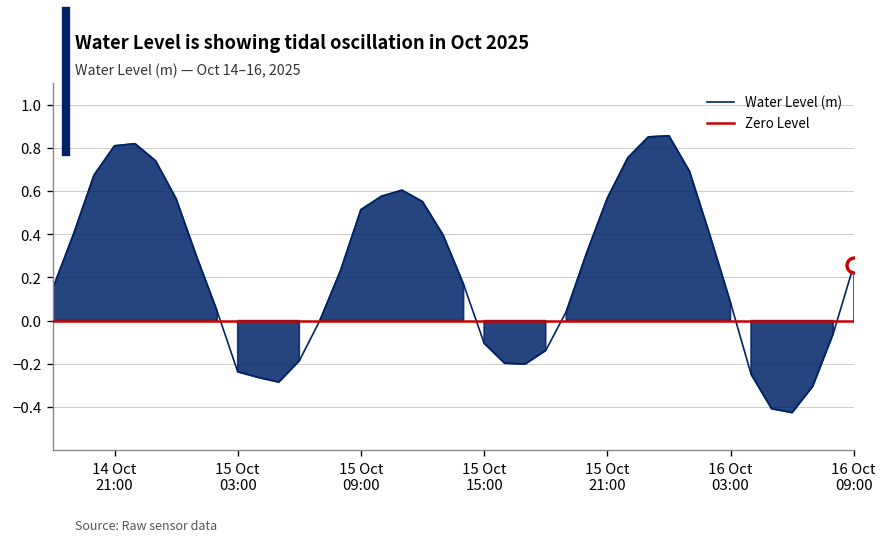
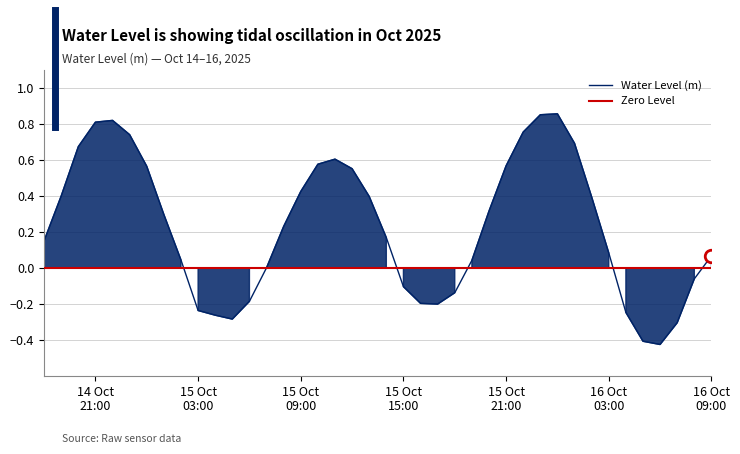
Water Level (m), 15 Oct 09:00: 0.51 -> 0.42
Water Level (m), 16 Oct 09:00: 0.26 -> 0.07
